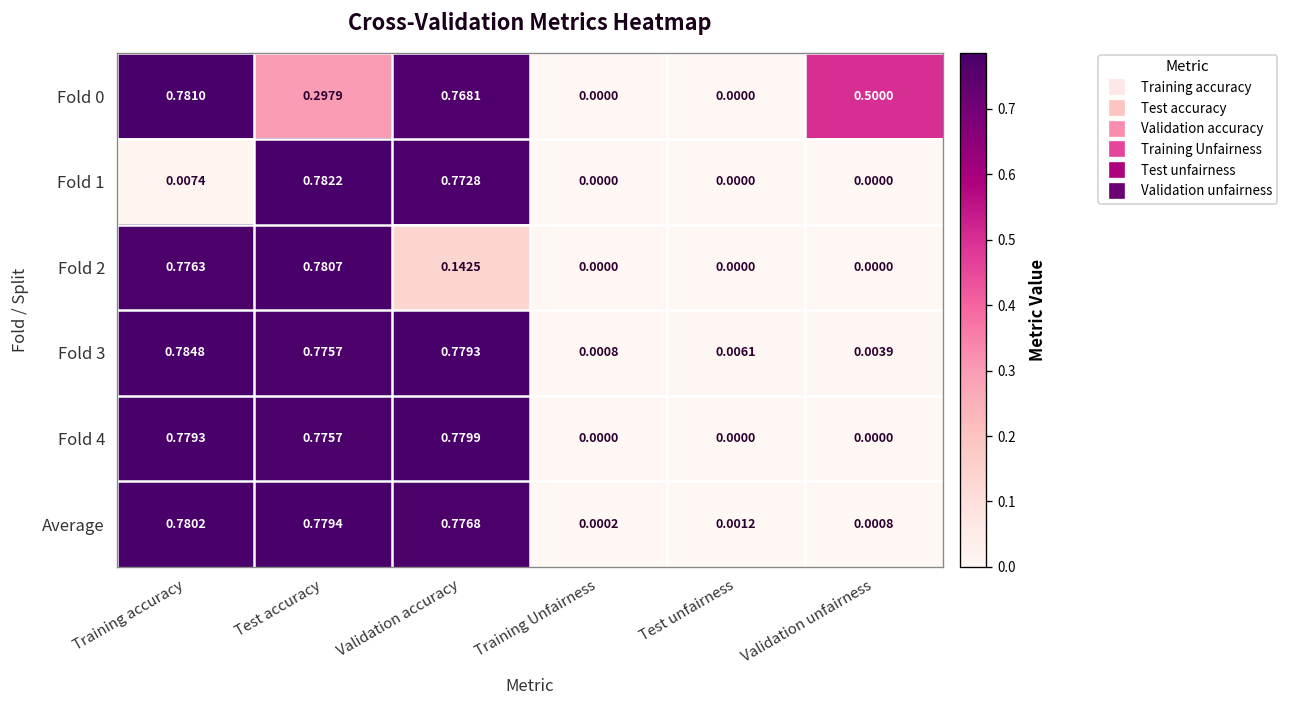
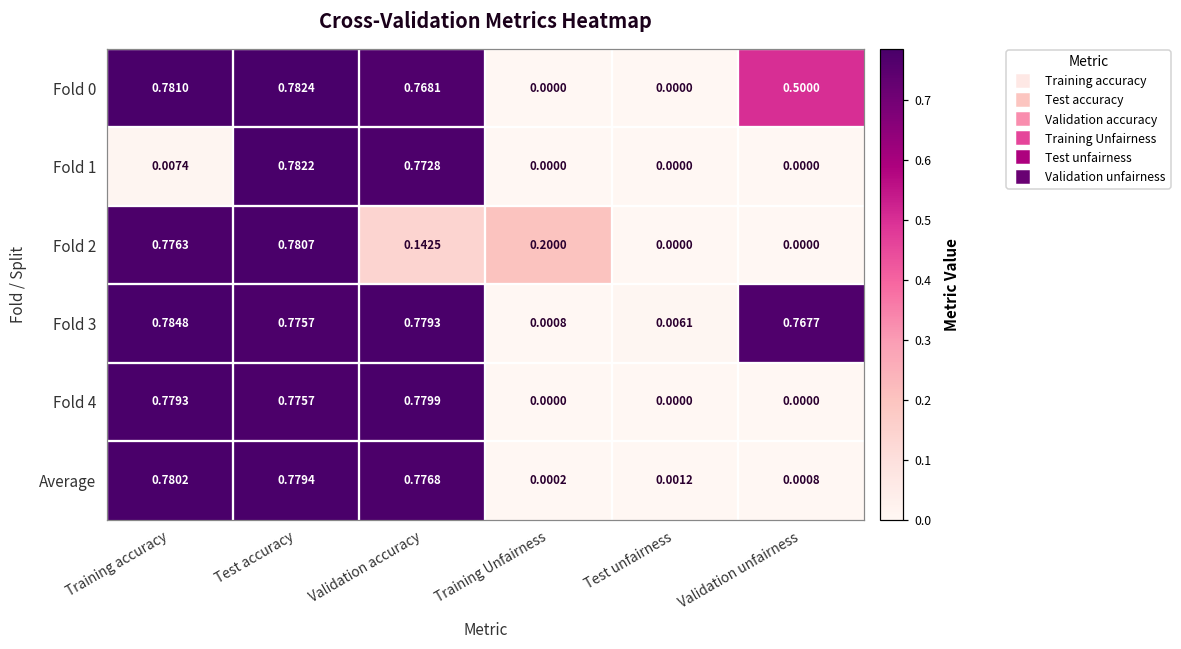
Fold 0, Test accuracy: 0.2979 -> 0.7824
Fold 2, Training Unfairness: 0.0000 -> 0.2000
Fold 3, Validation unfairness: 0.0039 -> 0.7677
